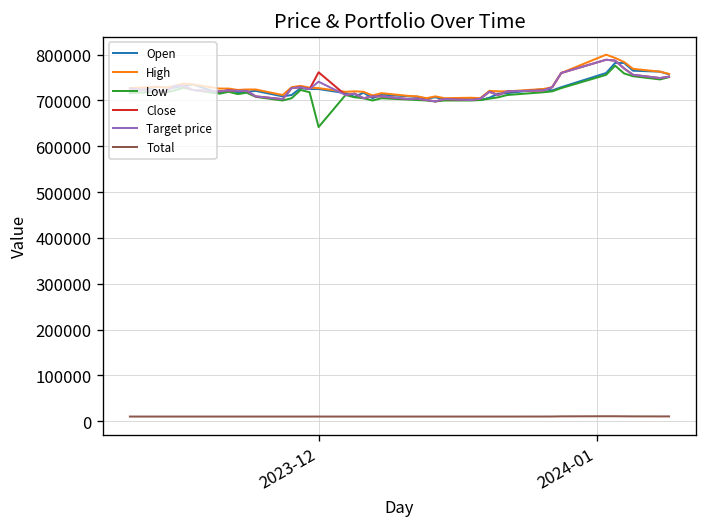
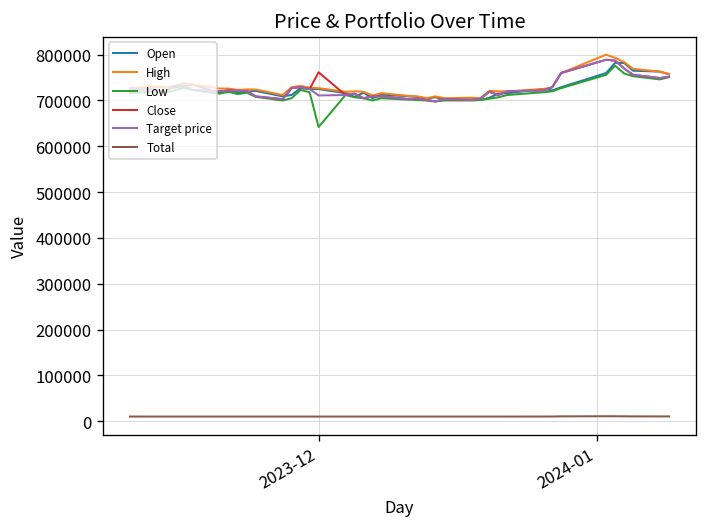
Target price, 2023-12: 740000 -> 710000
